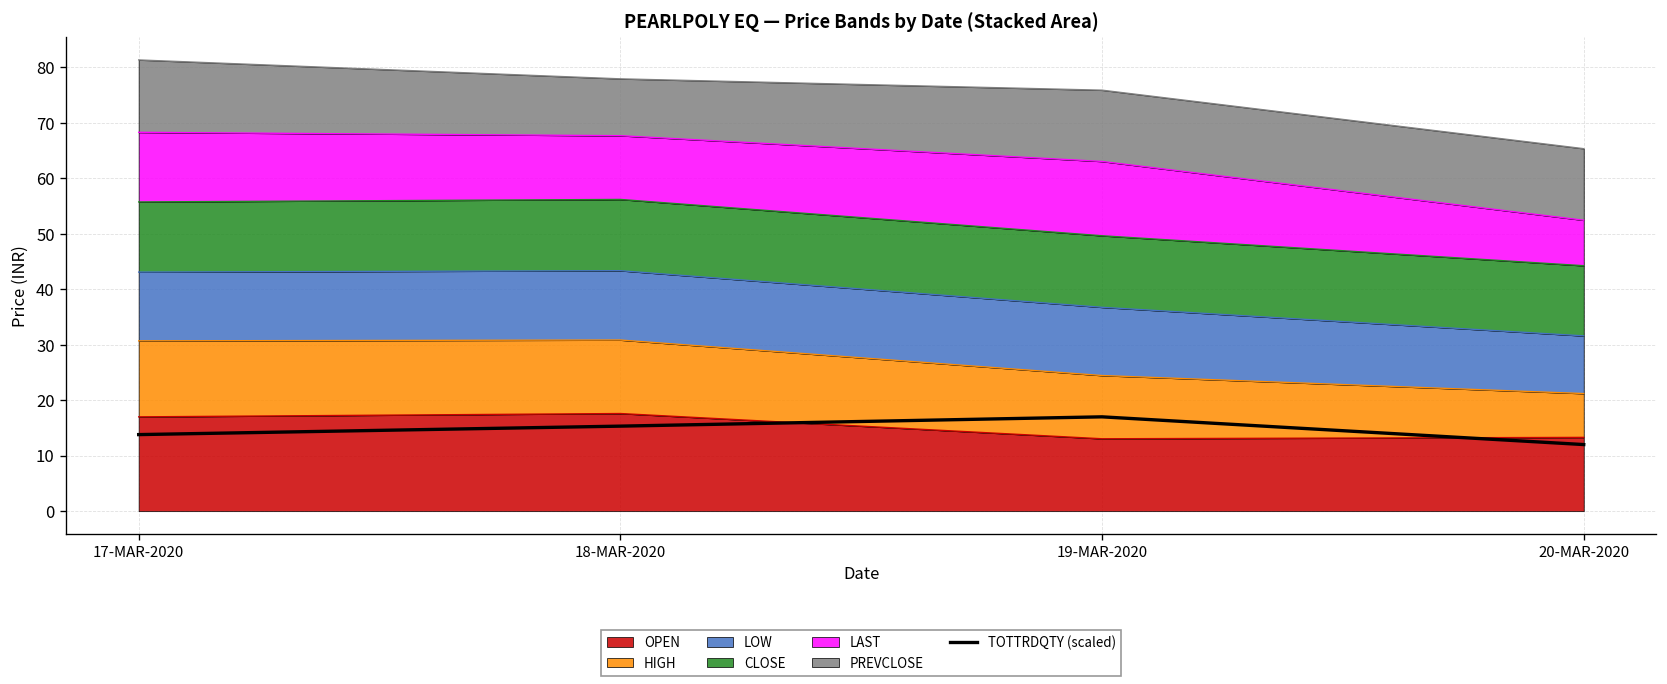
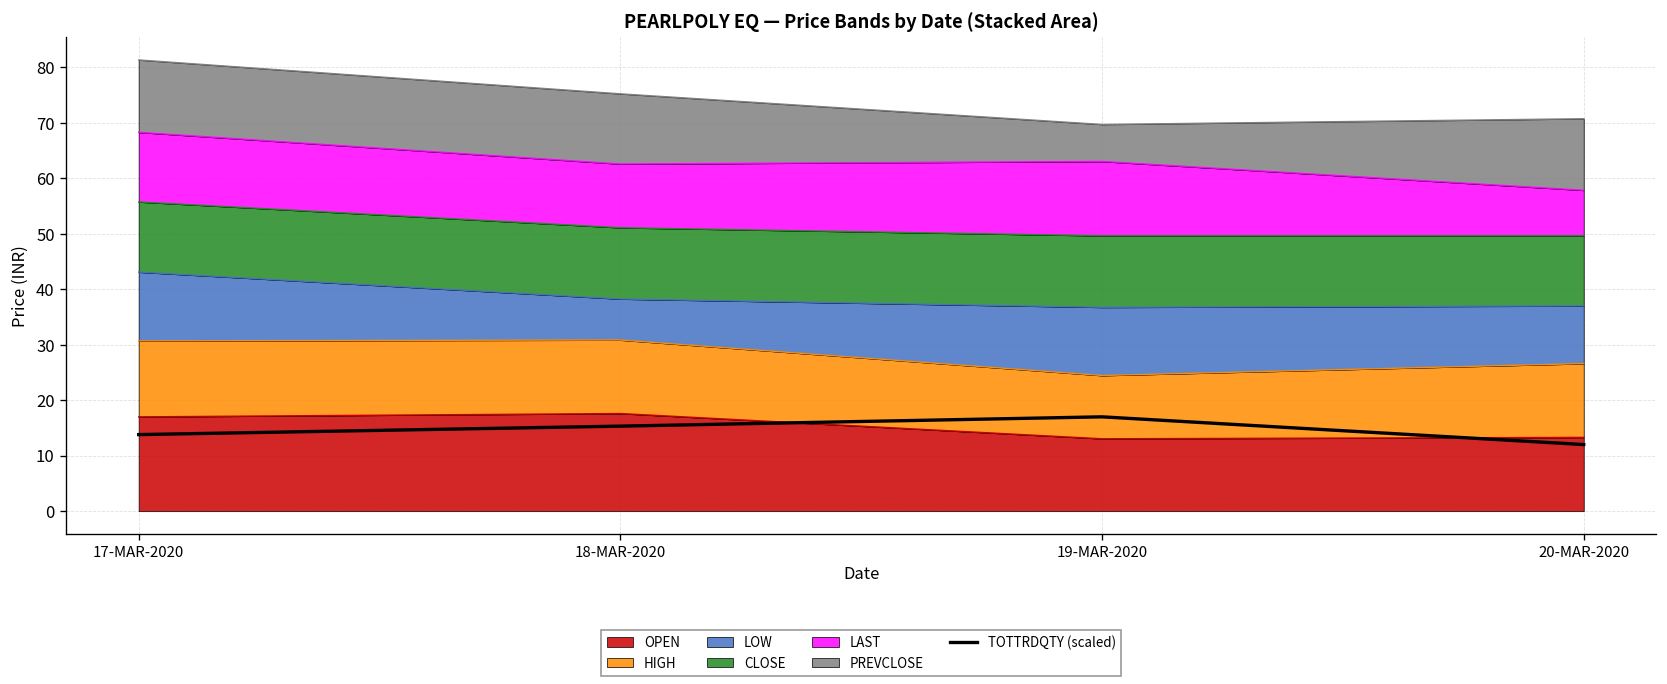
LOW, 18-MAR-2020: 13 -> 7
PREVCLOSE, 18-MAR-2020: 10 -> 13
PREVCLOSE, 19-MAR-2020: 13 -> 7
HIGH, 20-MAR-2020: 8 -> 13
